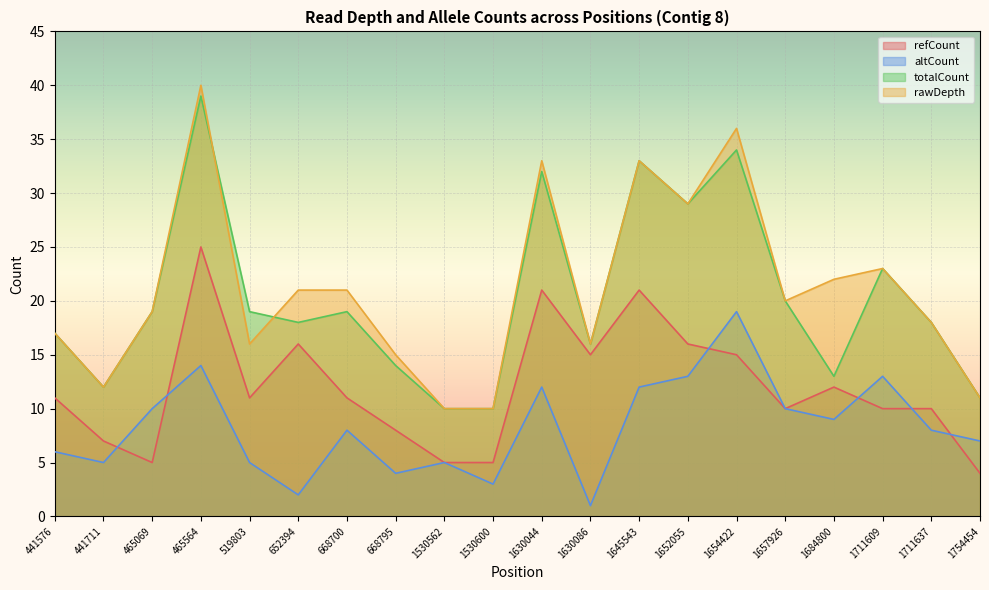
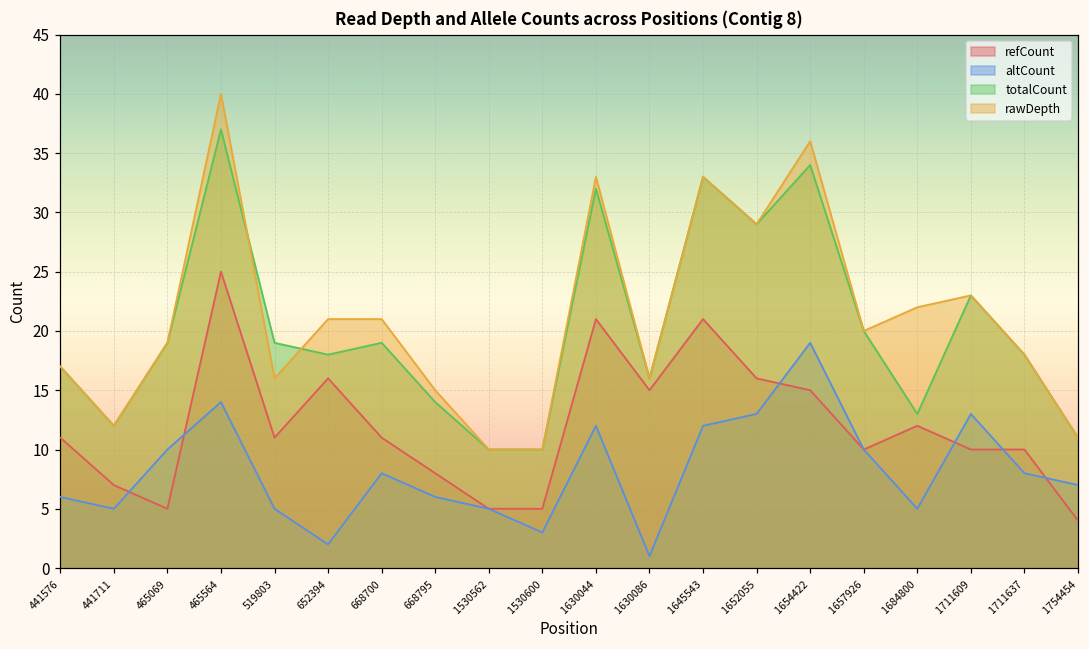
totalCount, 465564: 39 -> 37
altCount, 668795: 4 -> 6
altCount, 1684800: 9 -> 5
